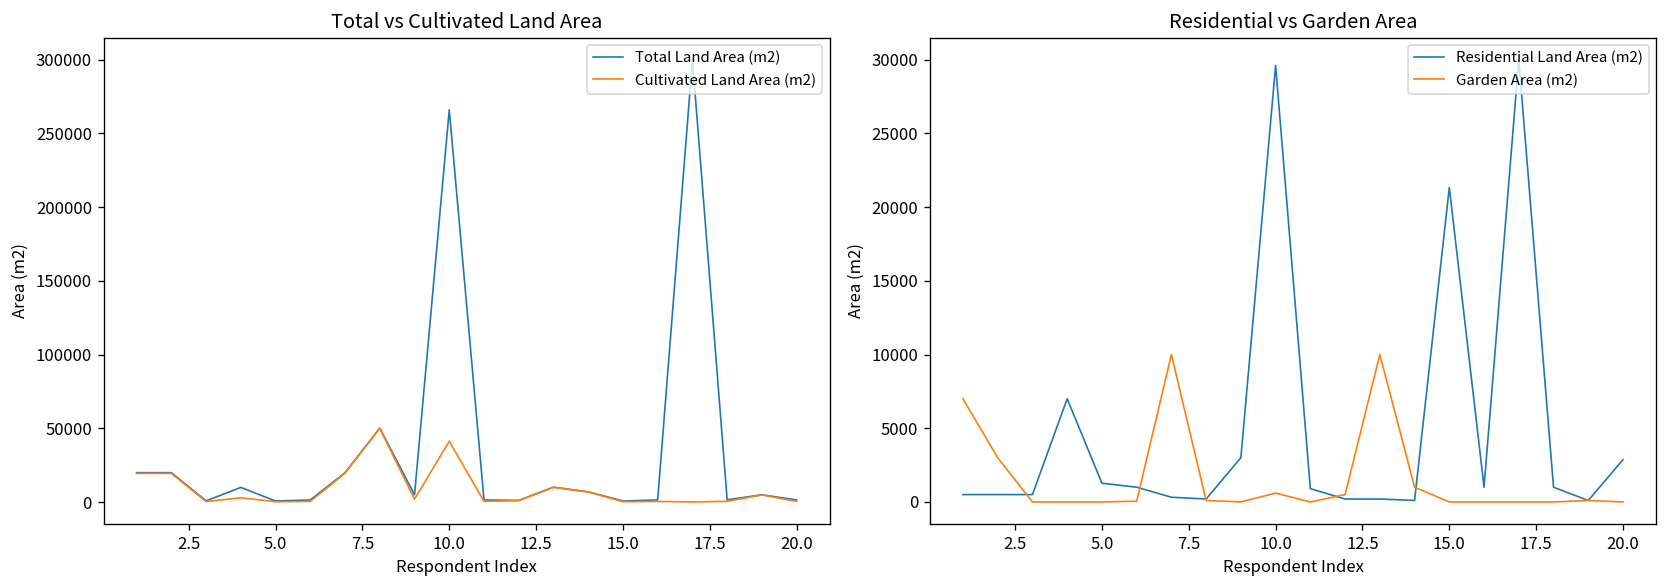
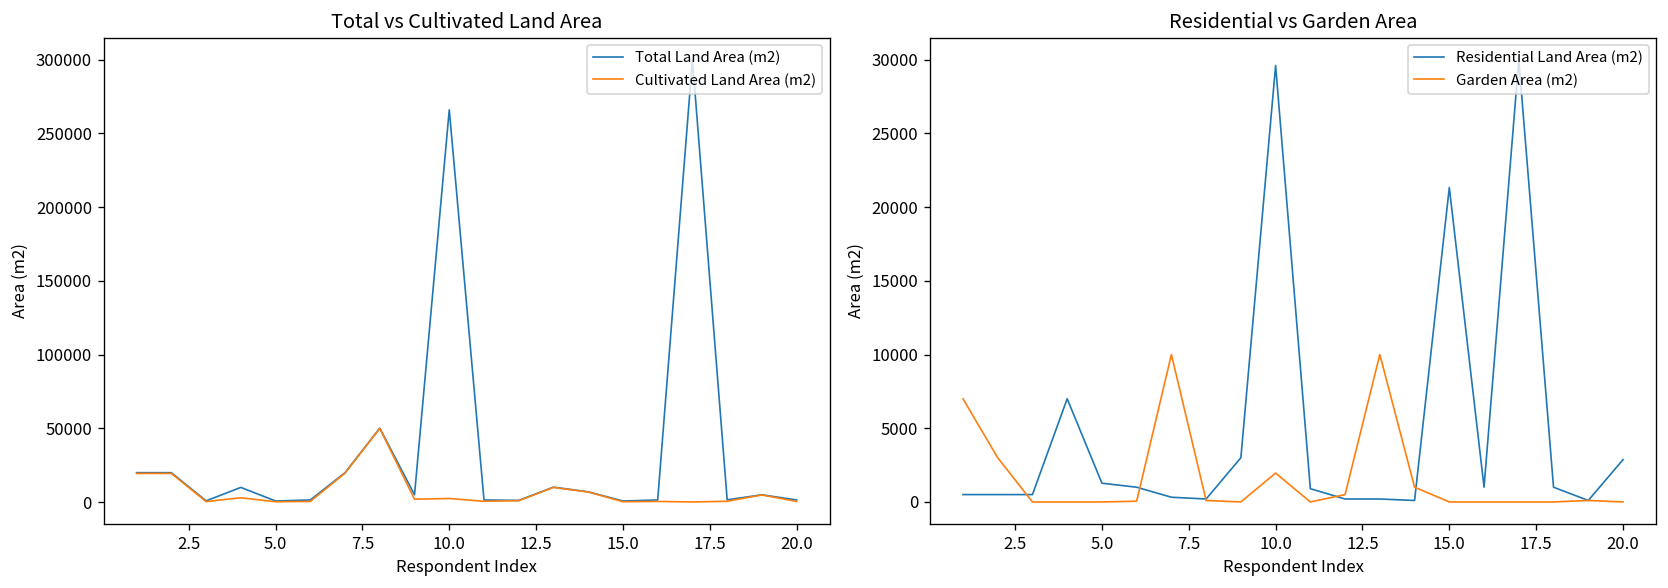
Total vs Cultivated Land Area, Cultivated Land Area (m2), 10.0: 41000 -> 3000
Residential vs Garden Area, Garden Area (m2), 10.0: 600 -> 2000
